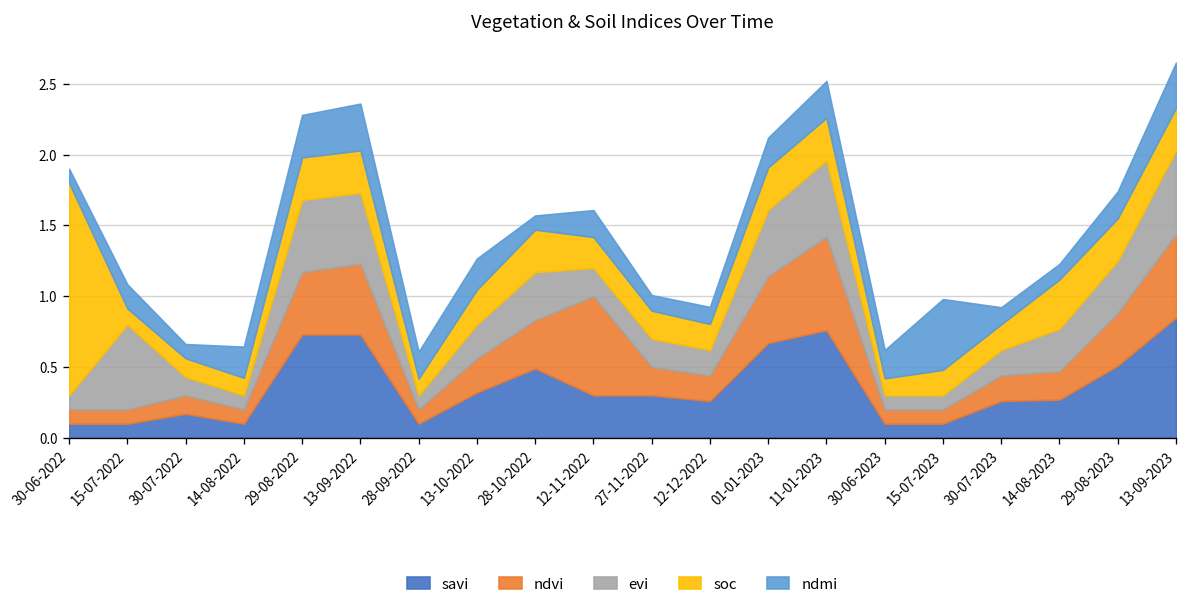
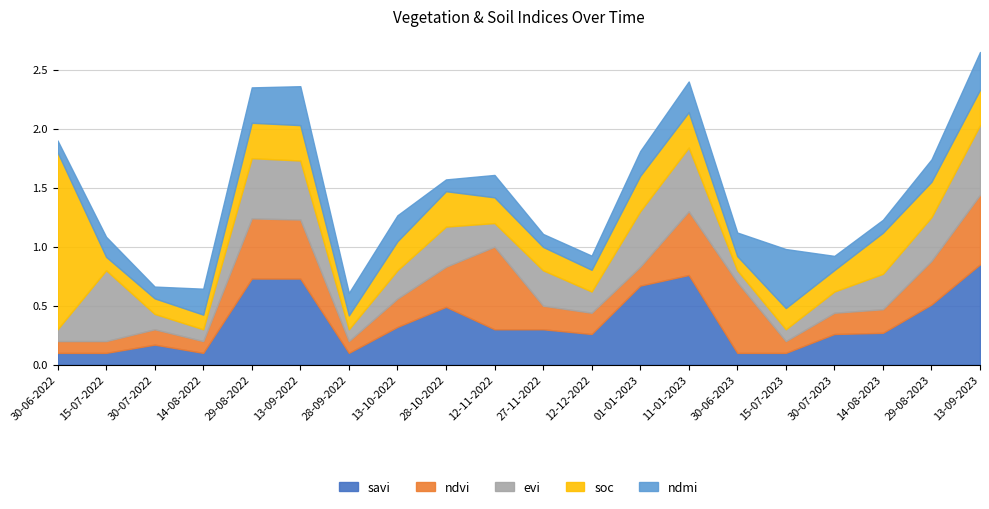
ndvi, 29-08-2022: 0.44 -> 0.51
evi, 27-11-2022: 0.2 -> 0.3
ndvi, 01-01-2023: 0.47 -> 0.16
ndvi, 11-01-2023: 0.66 -> 0.54
ndvi, 30-06-2023: 0.1 -> 0.6
